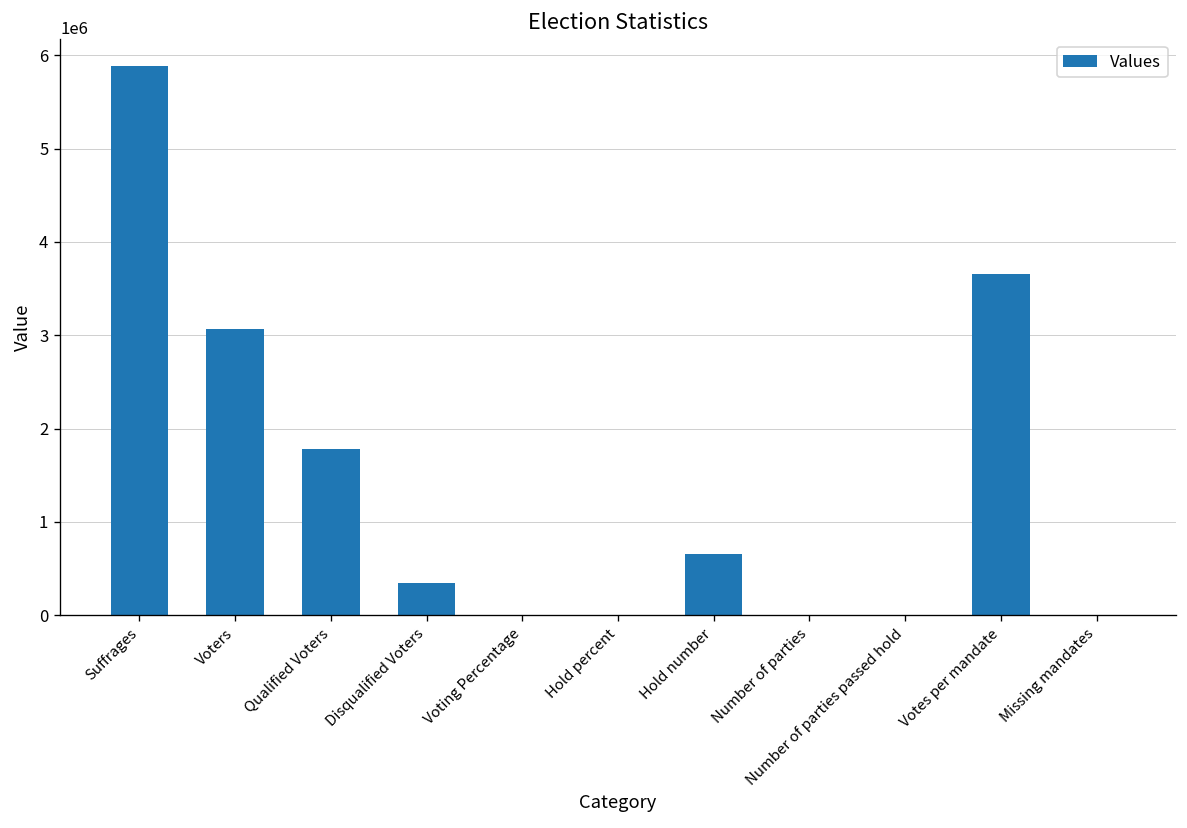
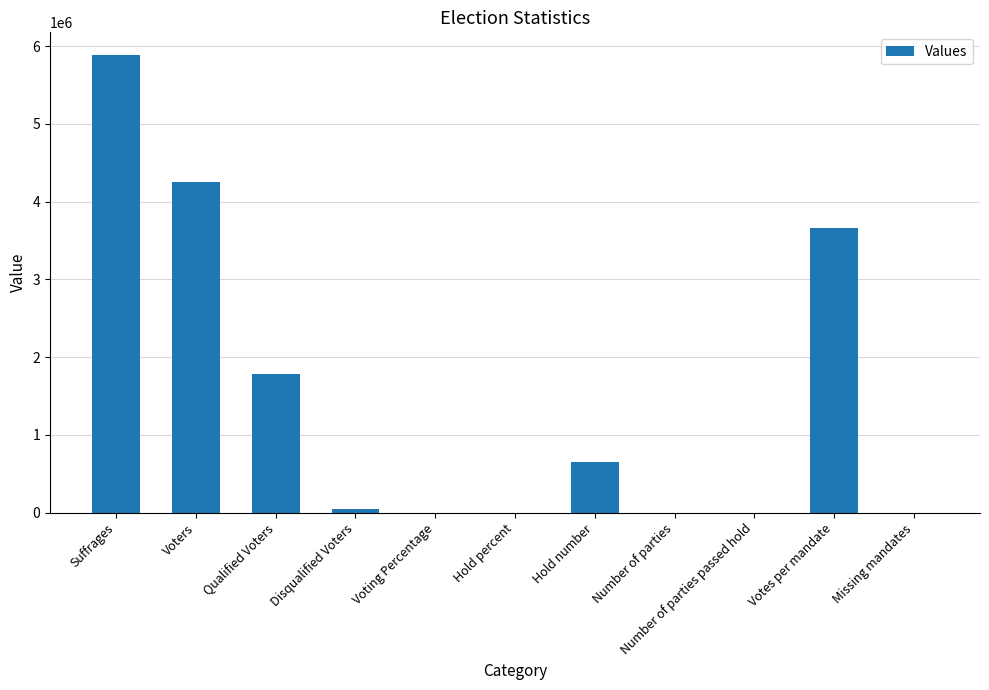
Voters: 3100000 -> 4300000
Disqualified Voters: 300000 -> 0
